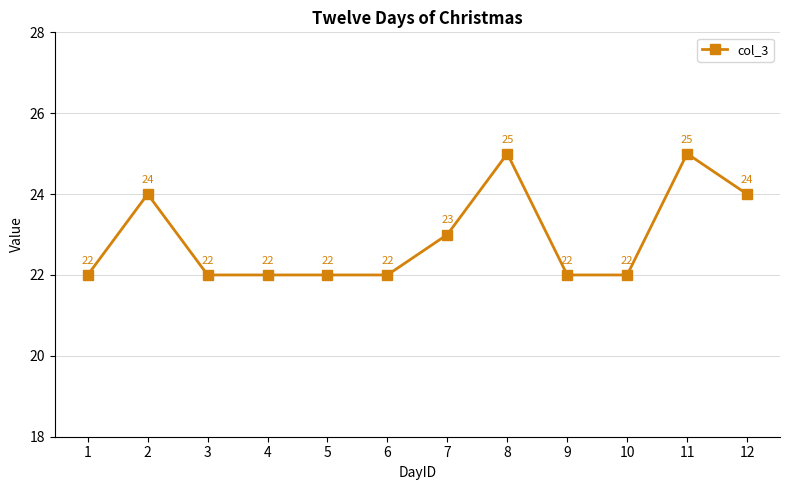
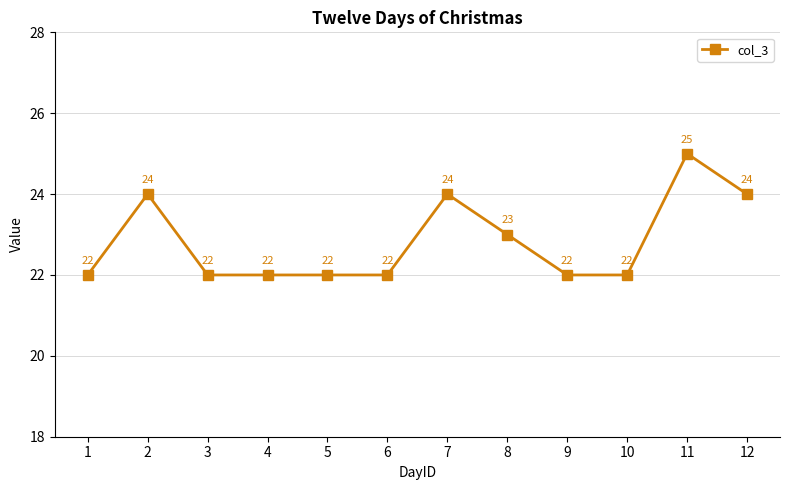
7: 23 -> 24
8: 25 -> 23
